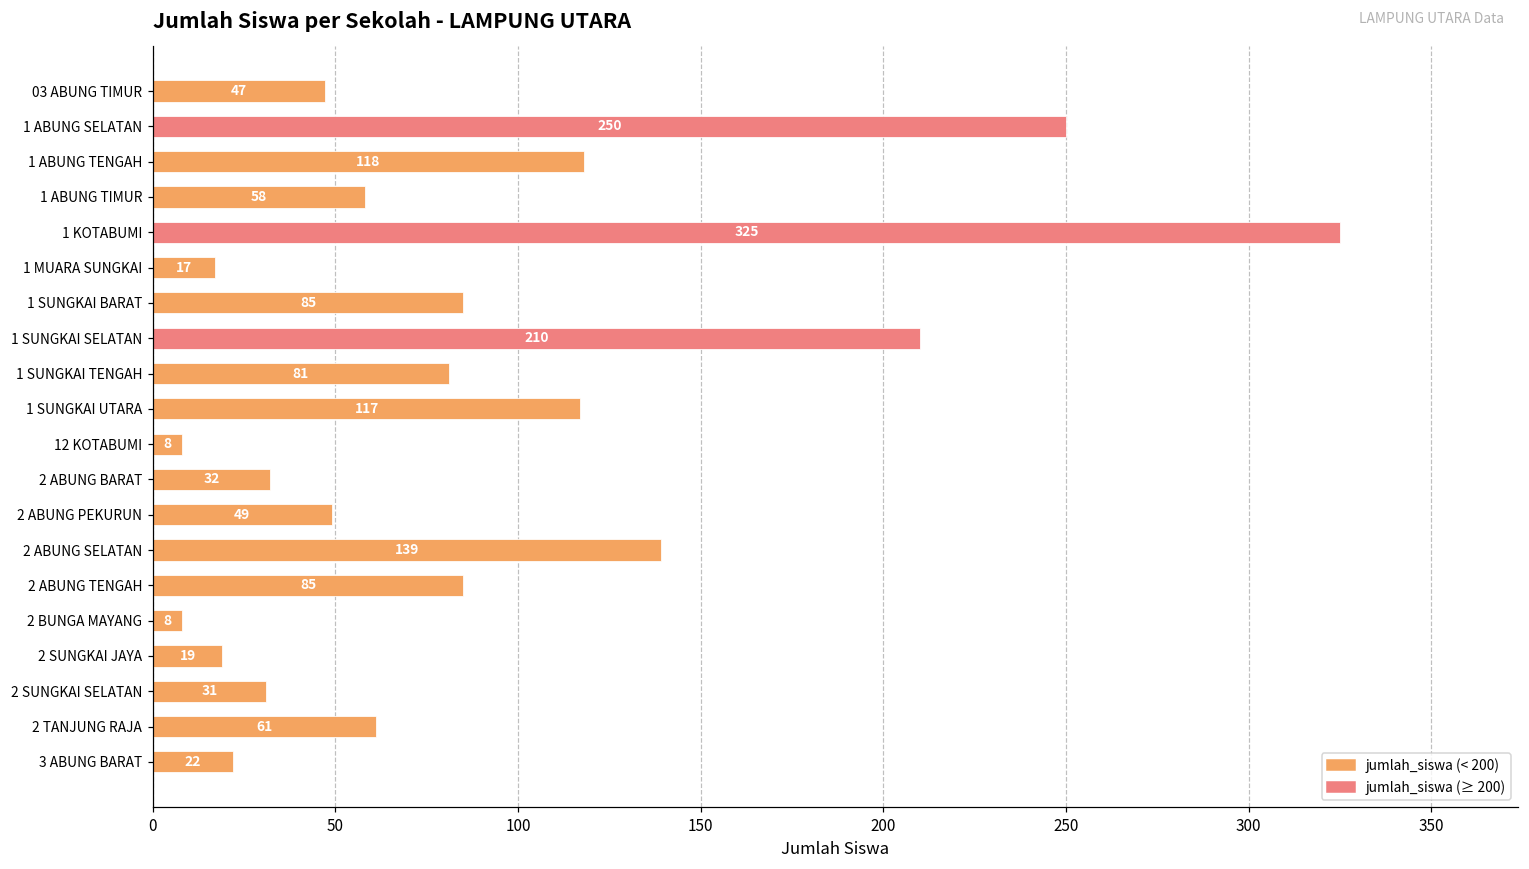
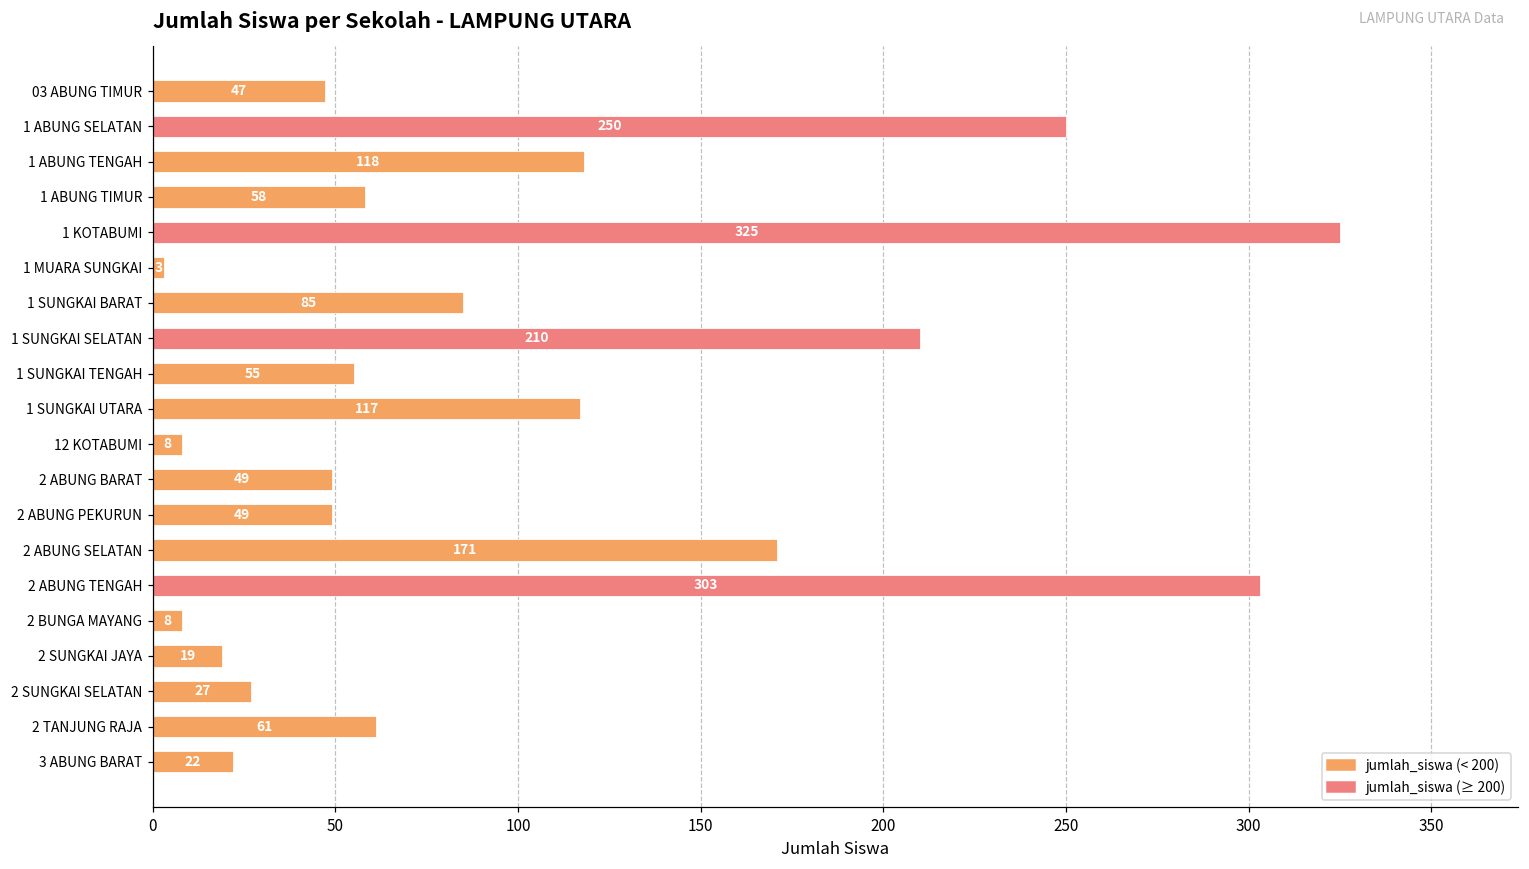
1 MUARA SUNGKAI: 17 -> 3
1 SUNGKAI TENGAH: 81 -> 55
2 ABUNG BARAT: 32 -> 49
2 ABUNG SELATAN: 139 -> 171
2 ABUNG TENGAH: 85 -> 303
2 SUNGKAI SELATAN: 31 -> 27
